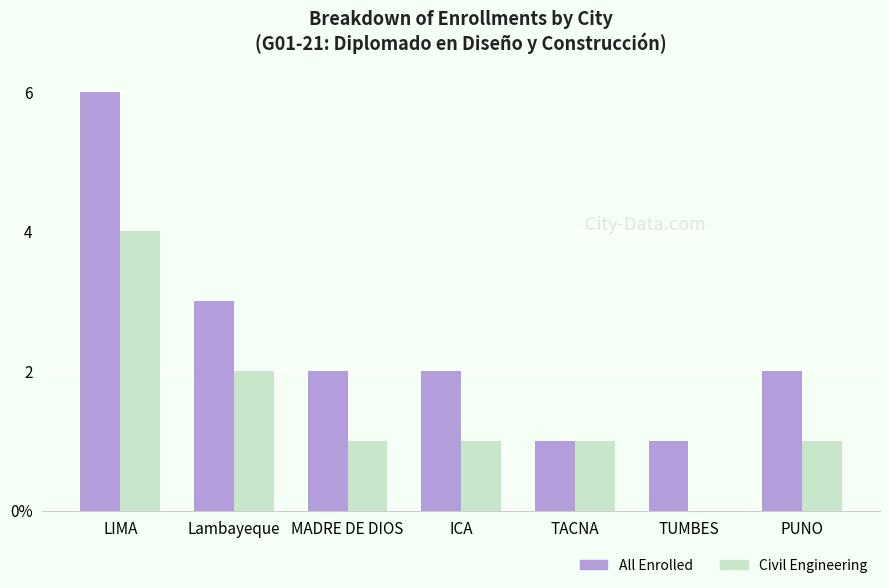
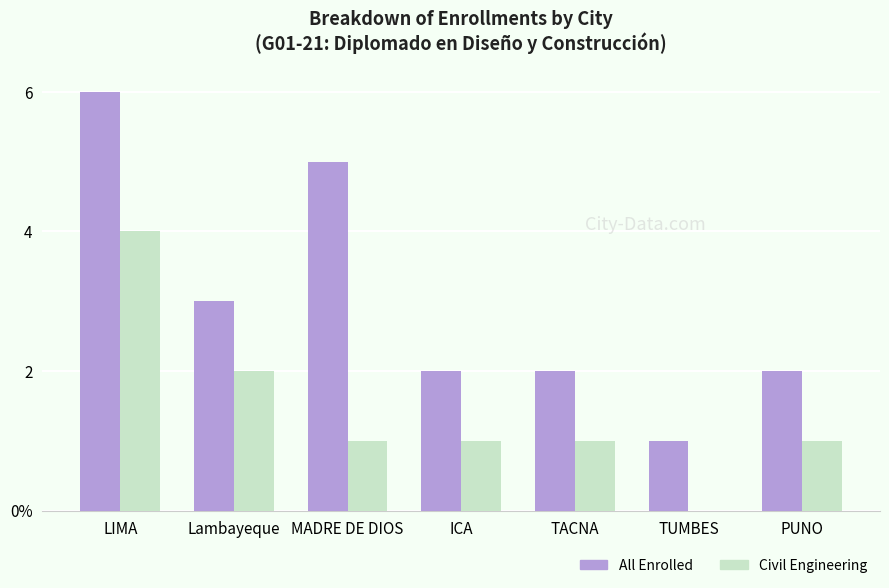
All Enrolled, MADRE DE DIOS: 2 -> 5
All Enrolled, TACNA: 1 -> 2
